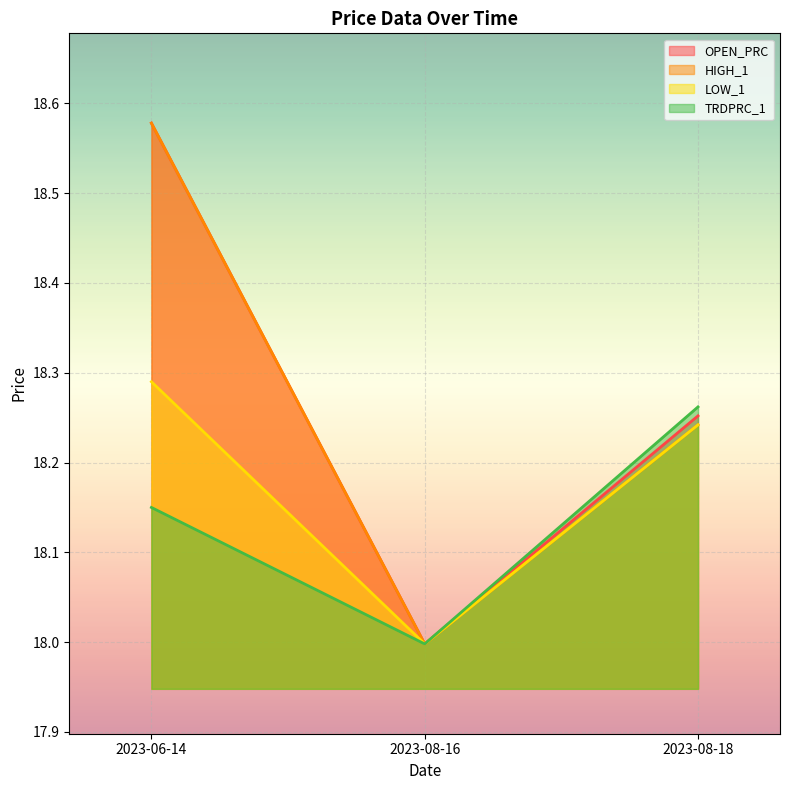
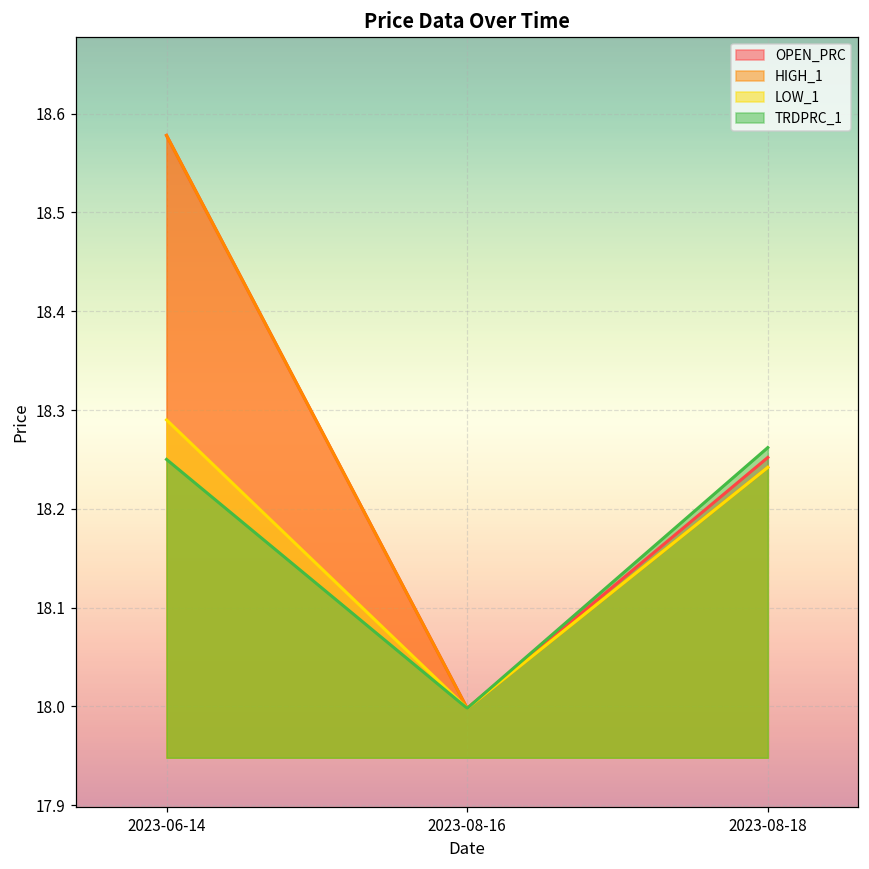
TRDPRC_1, 2023-06-14: 18.15 -> 18.25
